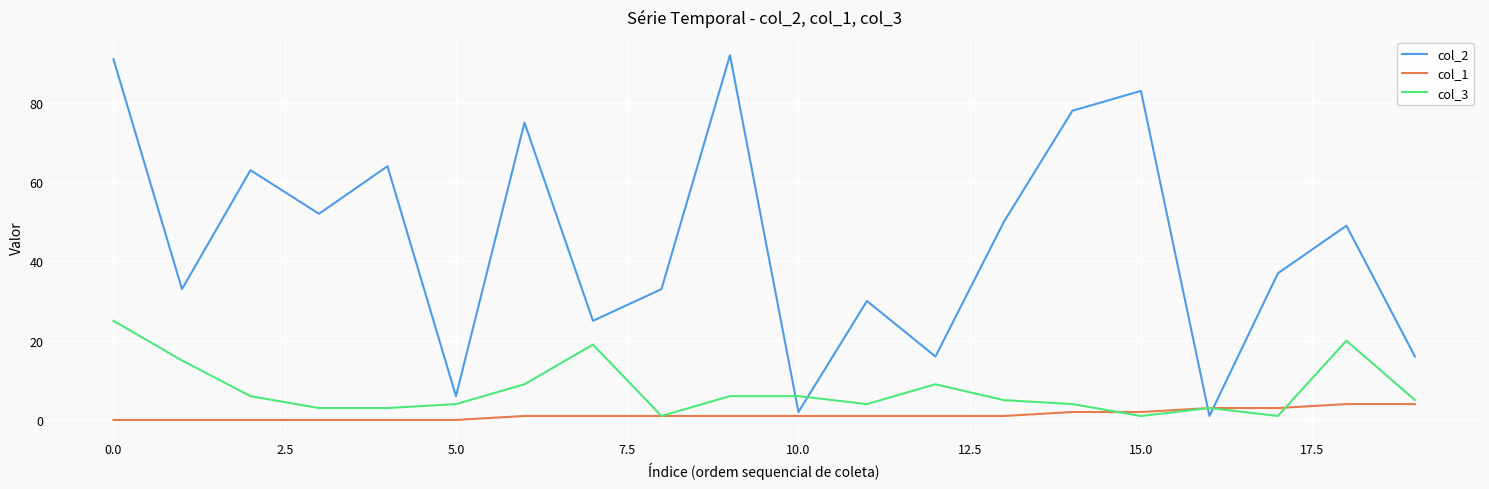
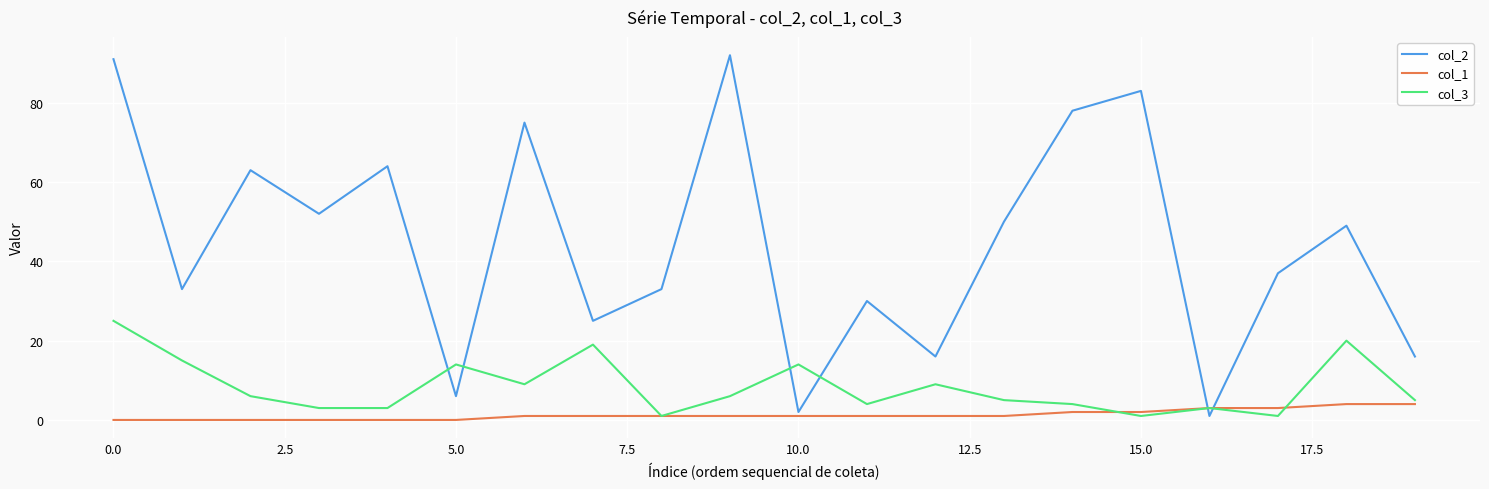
col_3, 5.0: 4 -> 14
col_3, 10.0: 6 -> 14
